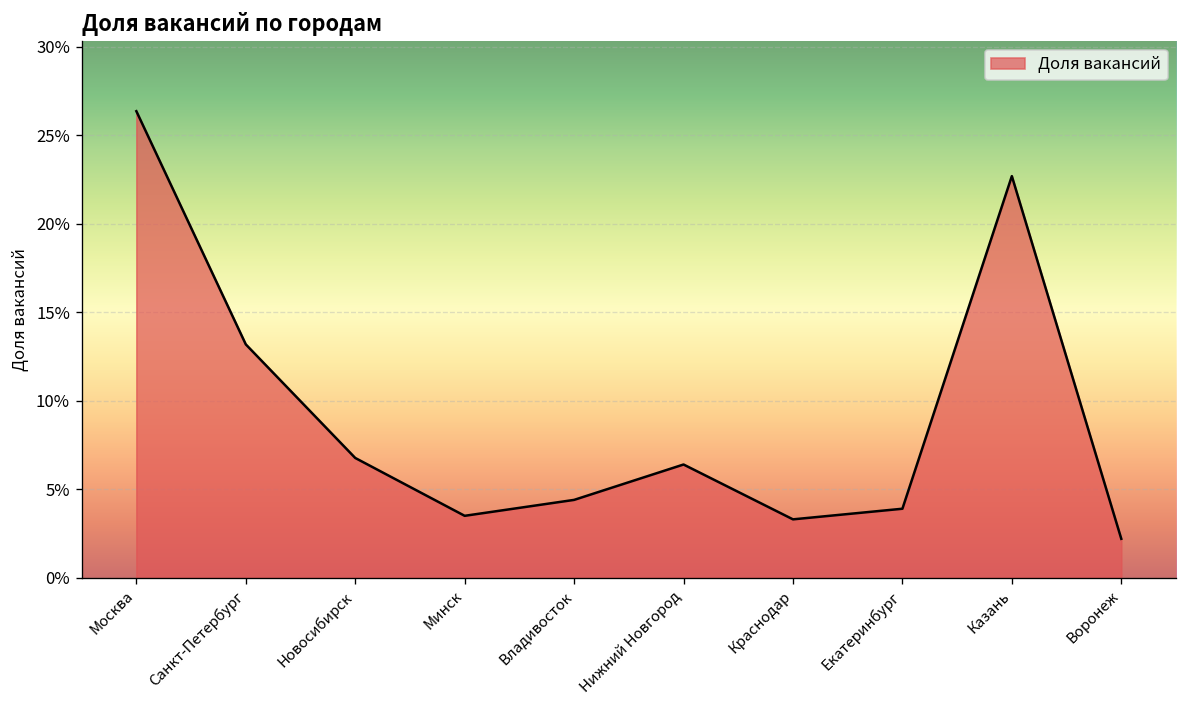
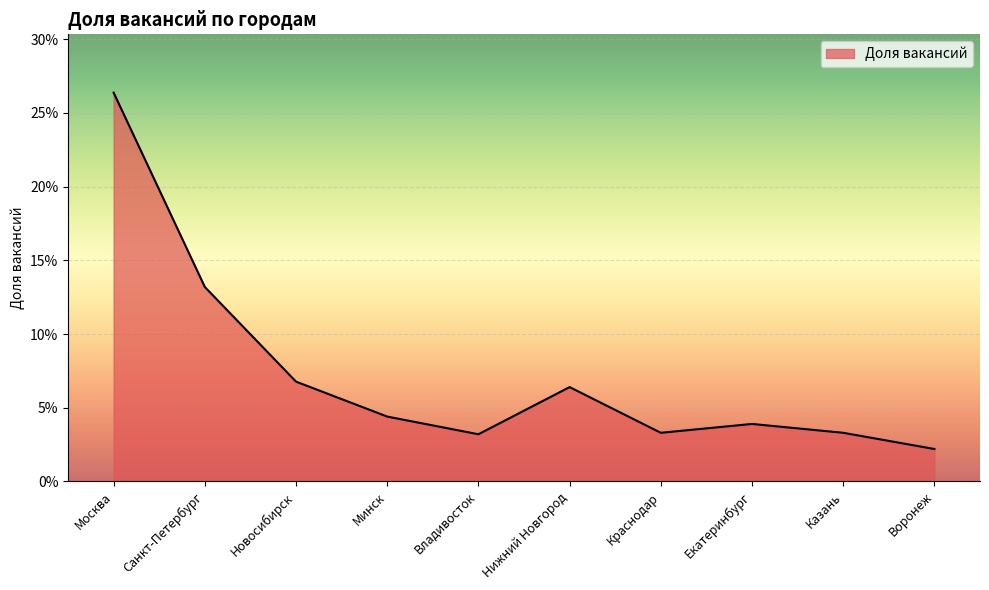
Минск: 3.5% -> 4.4%
Владивосток: 4.4% -> 3.2%
Казань: 22.7% -> 3.3%
